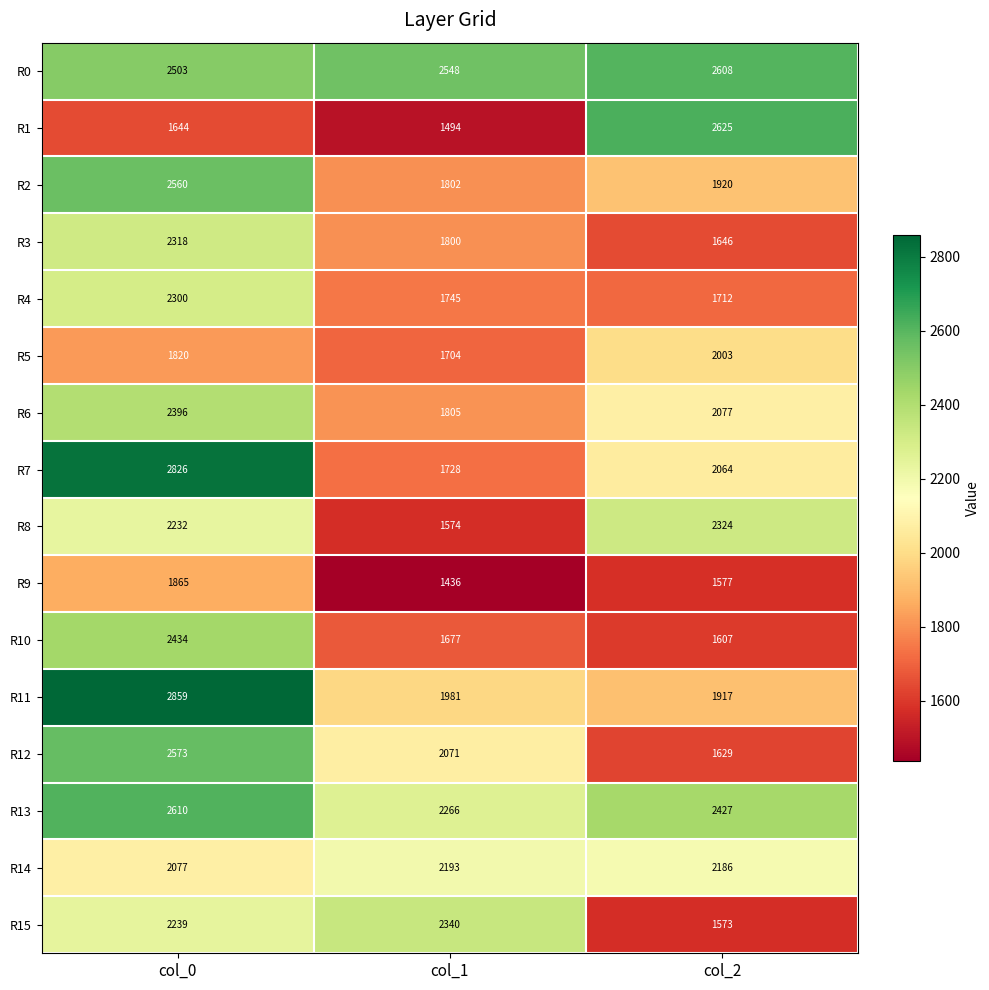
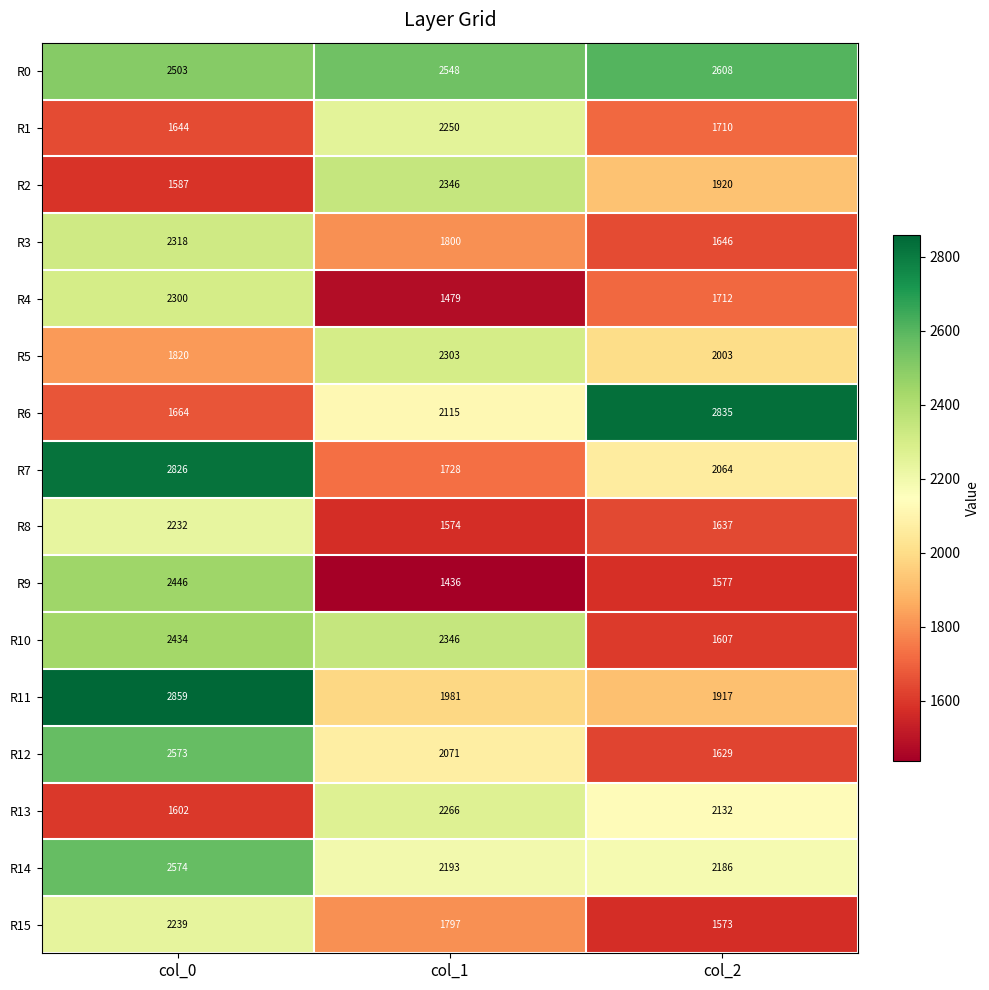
R1, col_1: 1494 -> 2250
R1, col_2: 2625 -> 1710
R2, col_0: 2560 -> 1587
R2, col_1: 1802 -> 2346
R4, col_1: 1745 -> 1479
R5, col_1: 1704 -> 2303
R6, col_0: 2396 -> 1664
R6, col_1: 1805 -> 2115
R6, col_2: 2077 -> 2835
R8, col_2: 2324 -> 1637
R9, col_0: 1865 -> 2446
R10, col_1: 1677 -> 2346
R13, col_0: 2610 -> 1602
R13, col_2: 2427 -> 2132
R14, col_0: 2077 -> 2574
R15, col_1: 2340 -> 1797
